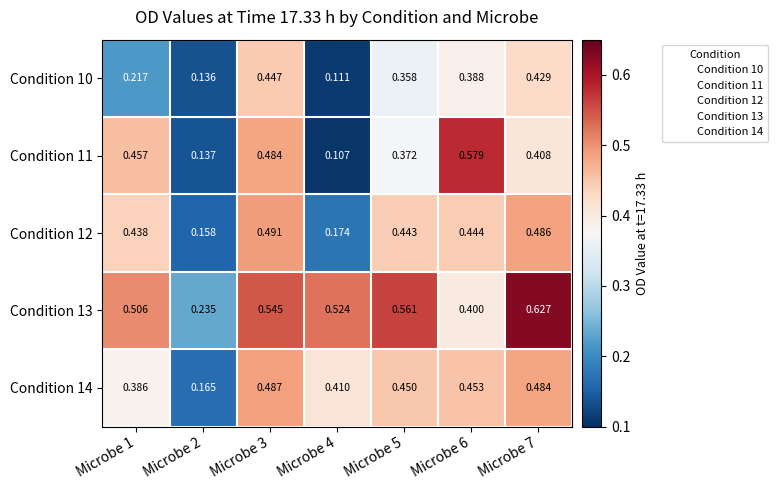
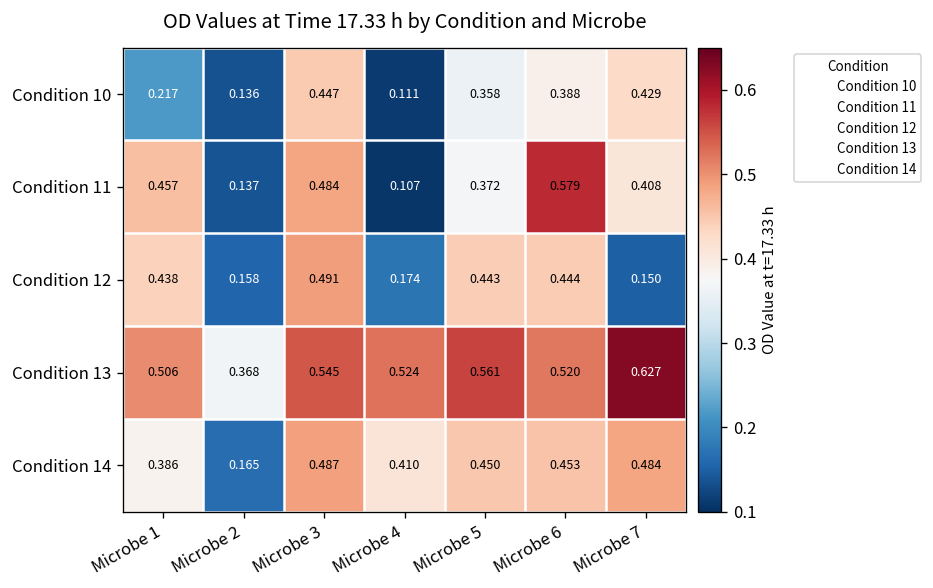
Condition 12, Microbe 7: 0.486 -> 0.150
Condition 13, Microbe 2: 0.235 -> 0.368
Condition 13, Microbe 6: 0.400 -> 0.520
